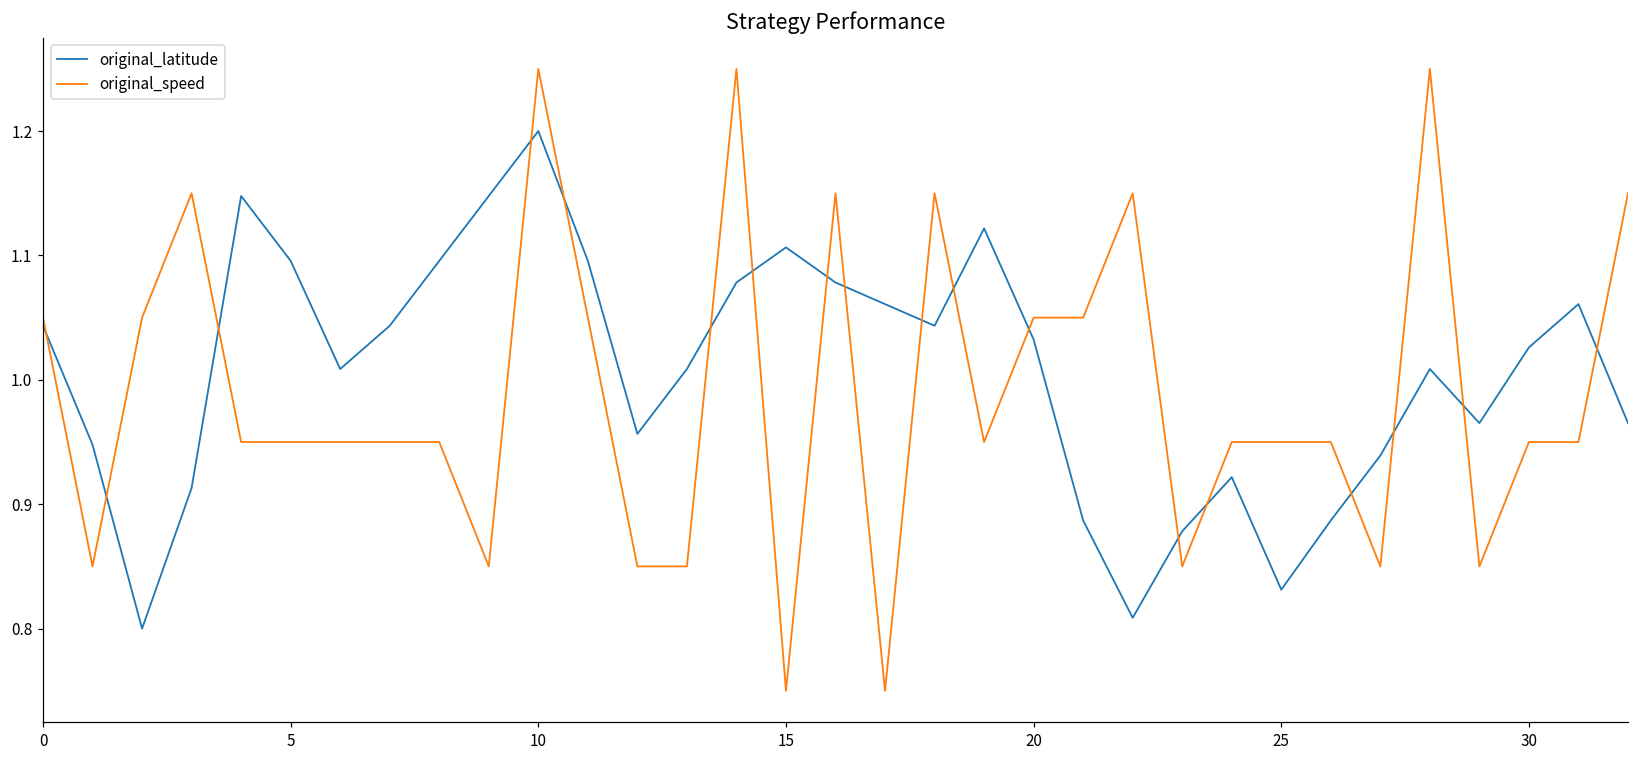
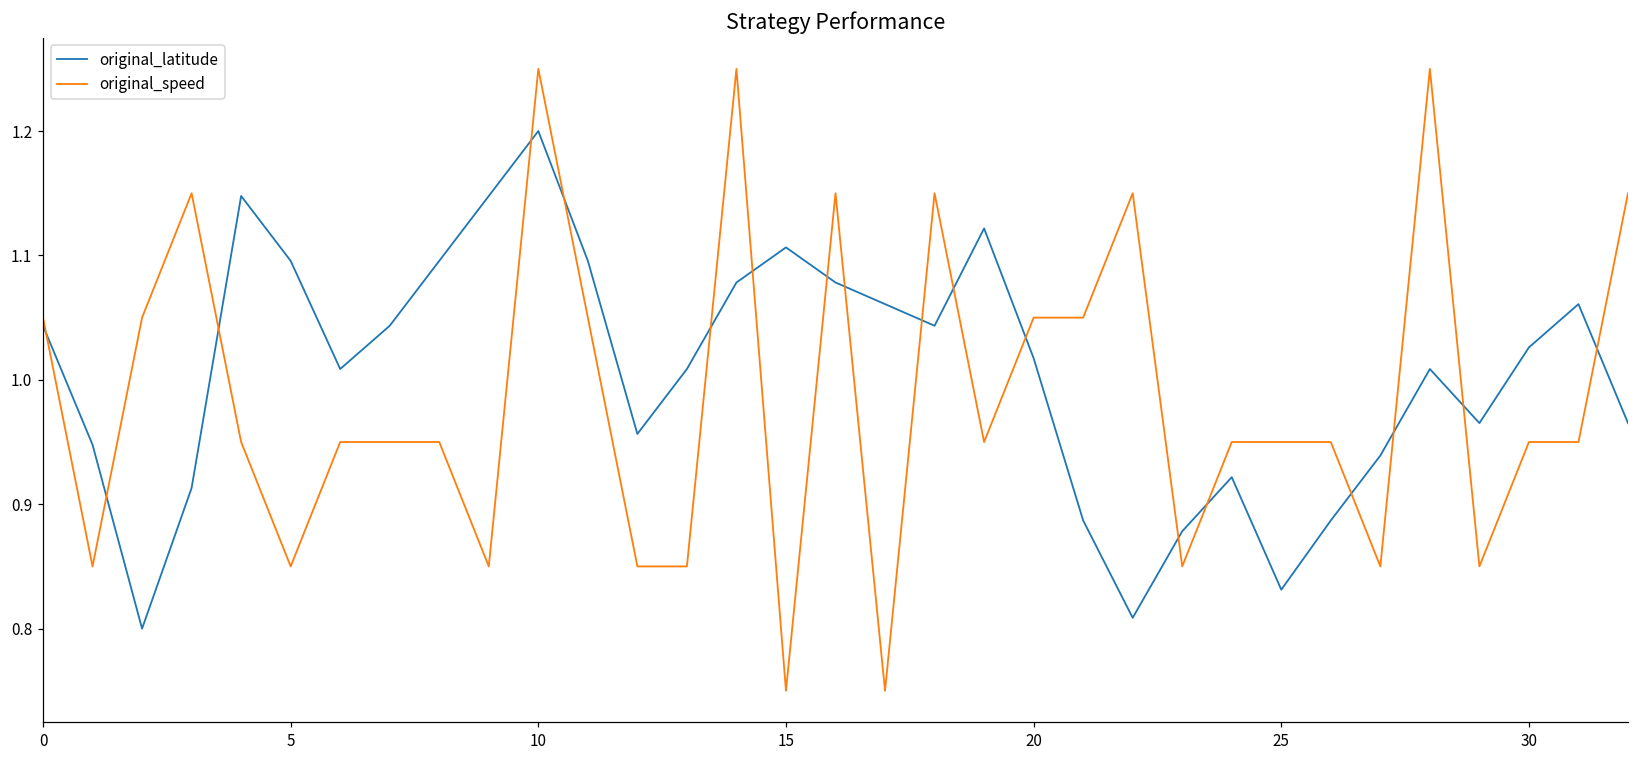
original_speed, 5: 0.950 -> 0.850
original_latitude, 20: 1.032 -> 1.017
